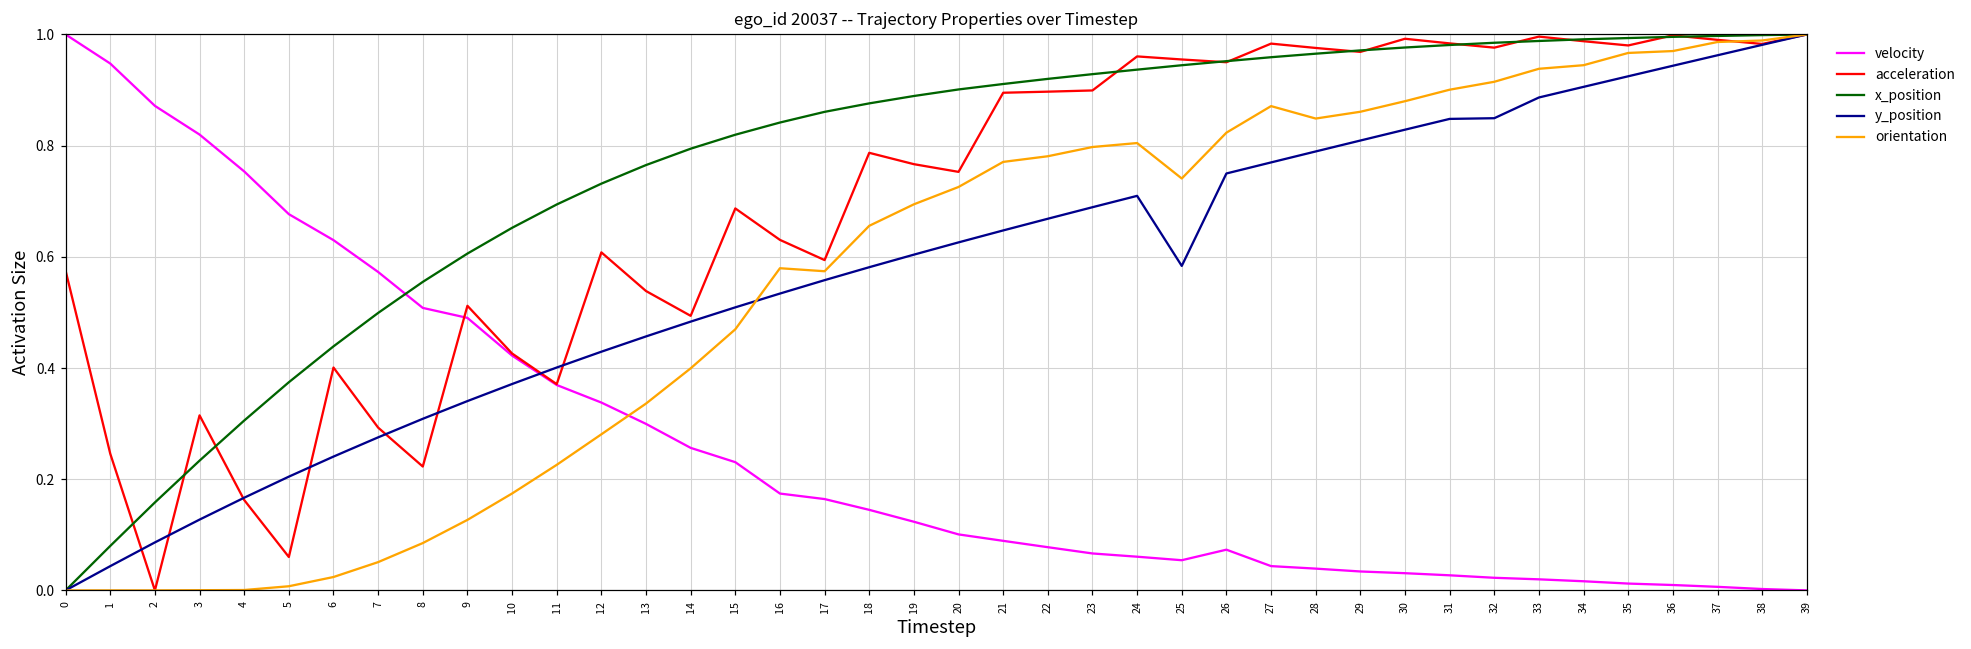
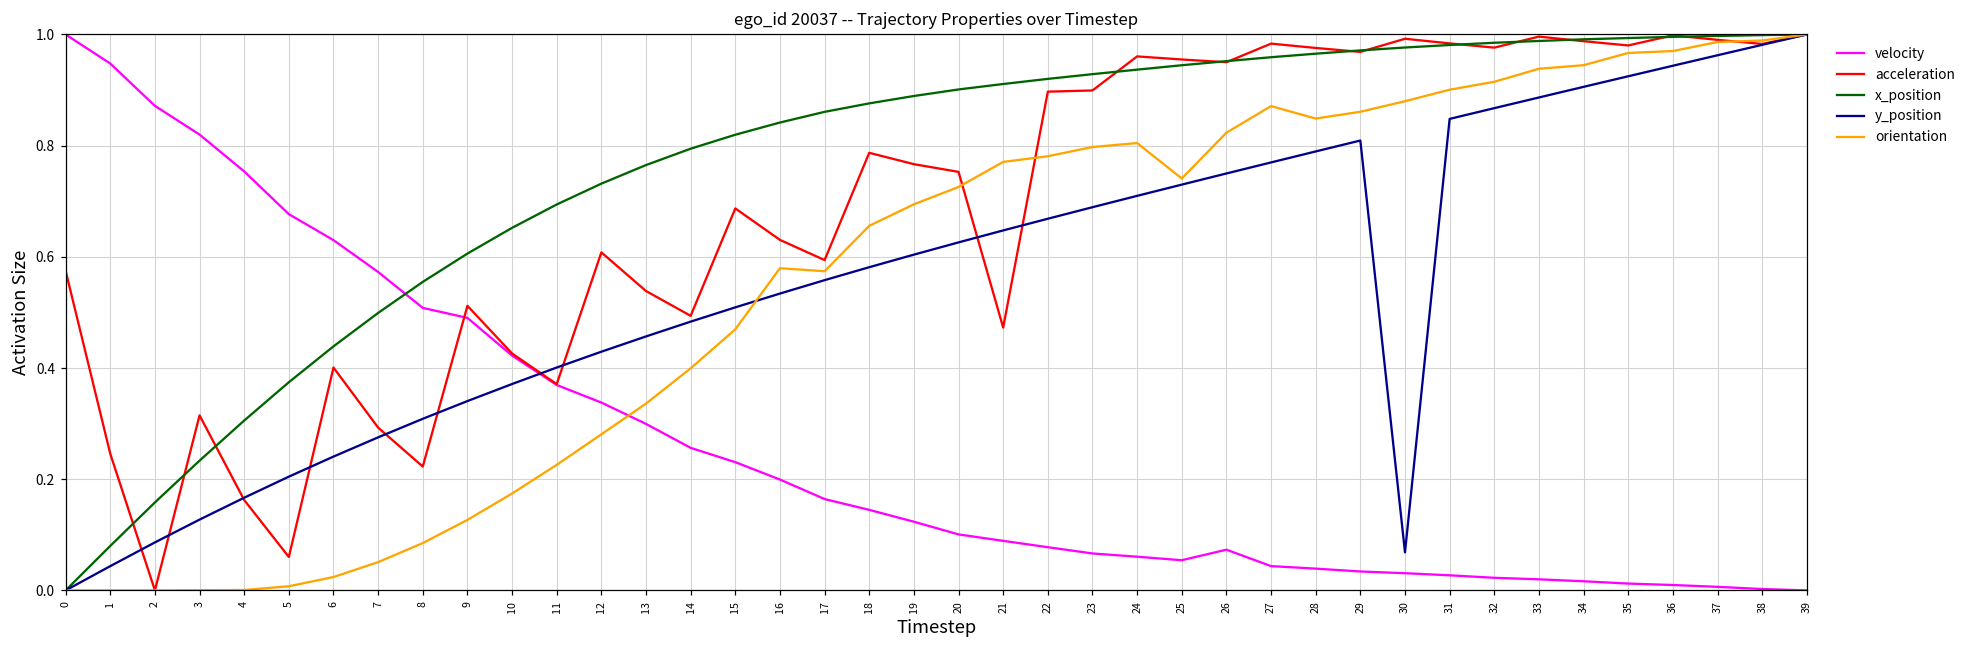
velocity, 16: 0.17 -> 0.20
acceleration, 21: 0.90 -> 0.47
y_position, 25: 0.58 -> 0.73
y_position, 30: 0.83 -> 0.07
y_position, 32: 0.85 -> 0.87
